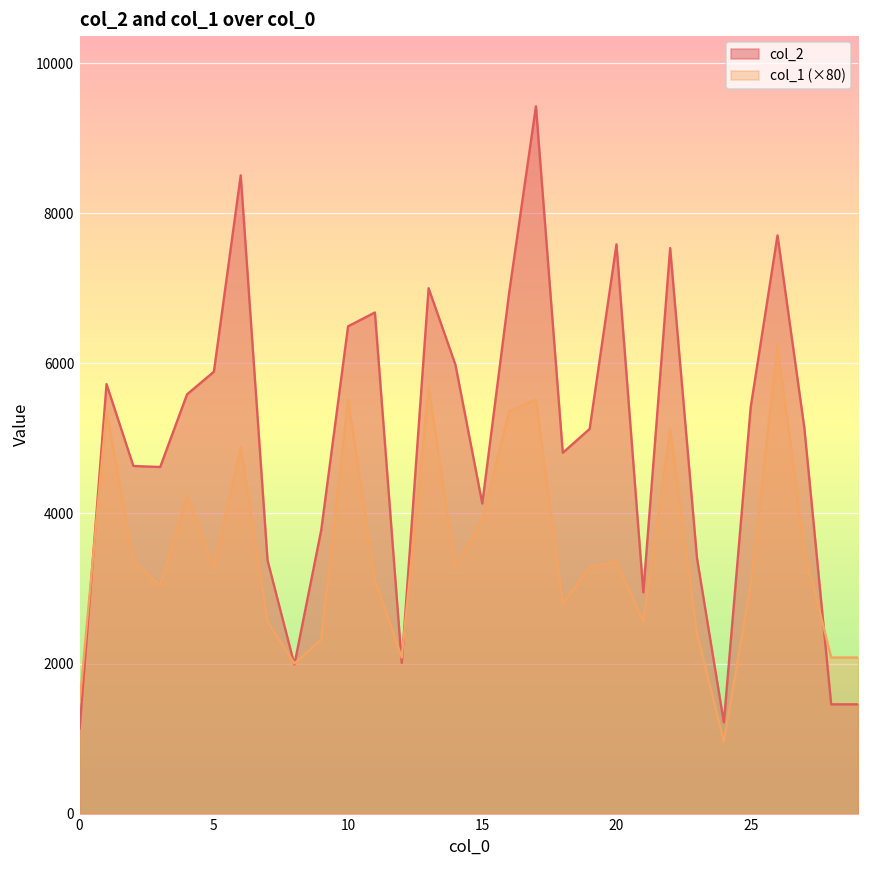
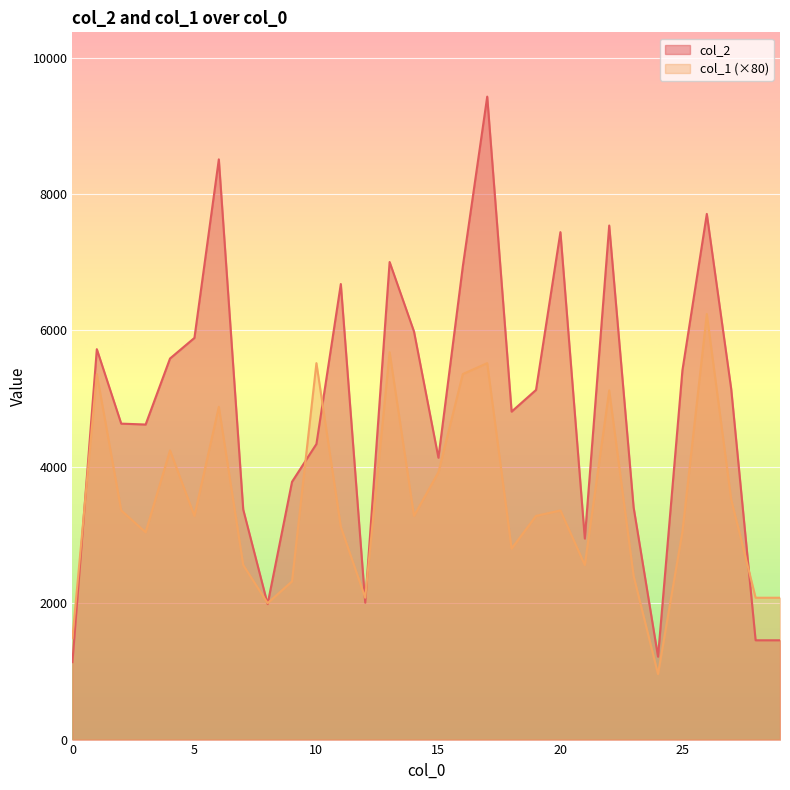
col_2, 10: 6500 -> 4300
col_2, 20: 7600 -> 7400
